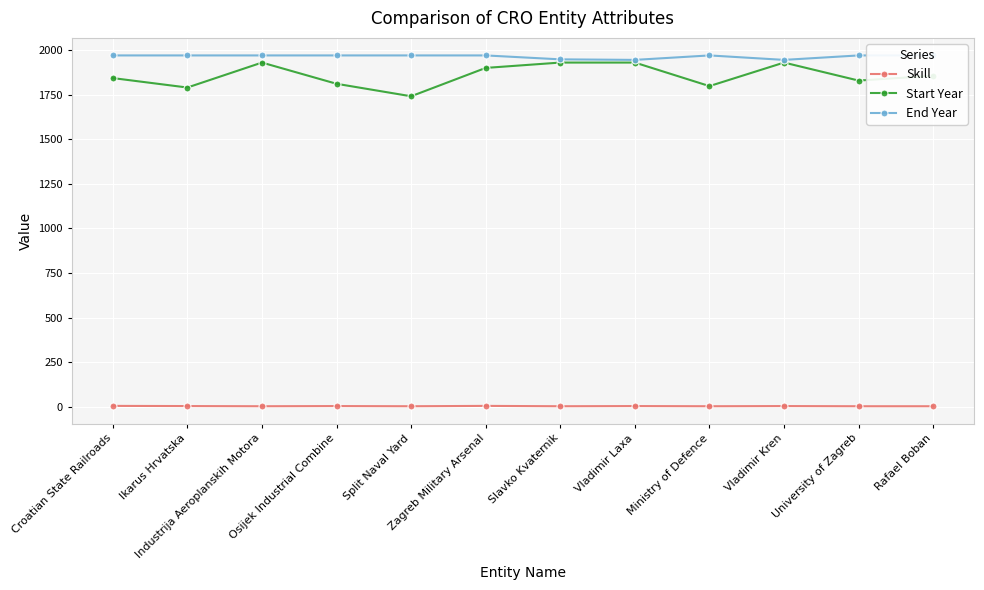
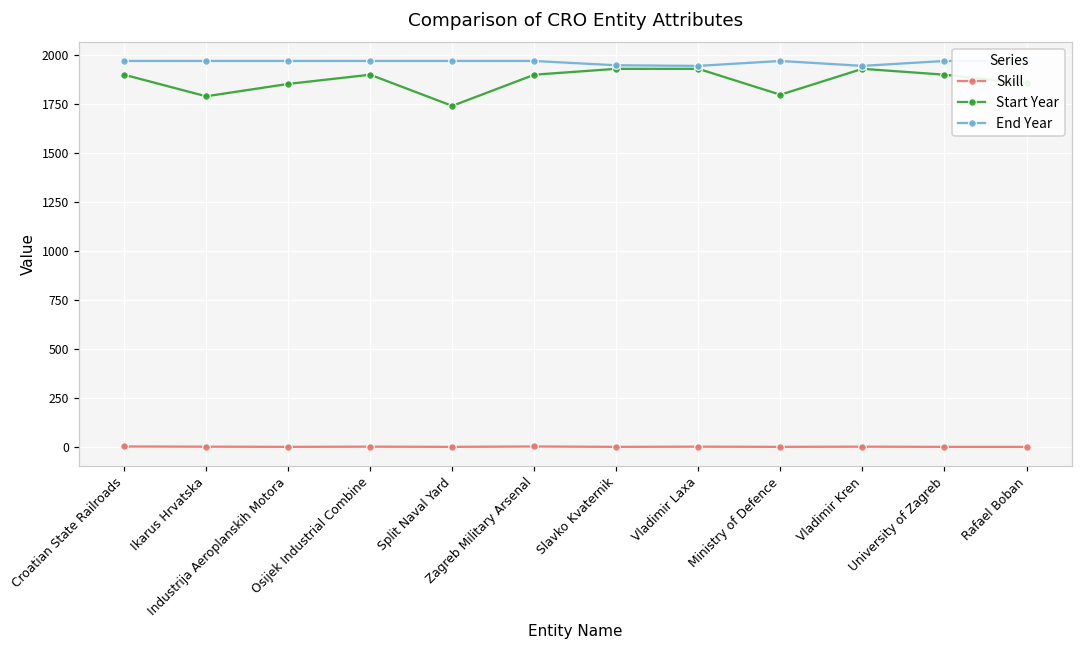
Start Year, Croatian State Railroads: 1840 -> 1900
Start Year, Industrija Aeroplanskih Motora: 1930 -> 1850
Start Year, Osijek Industrial Combine: 1810 -> 1900
Start Year, University of Zagreb: 1830 -> 1900
